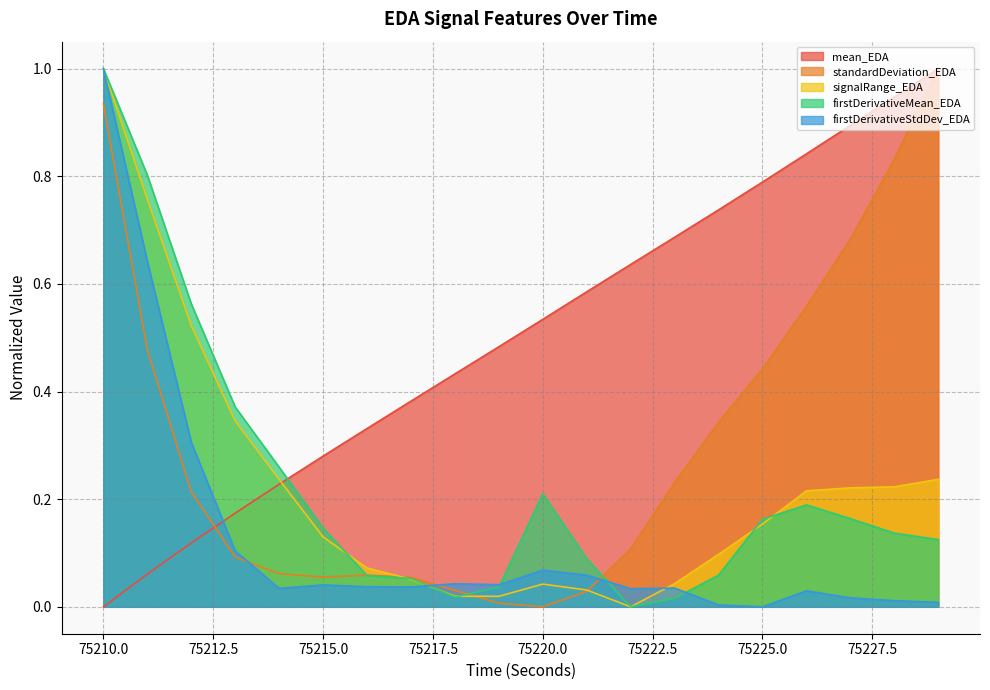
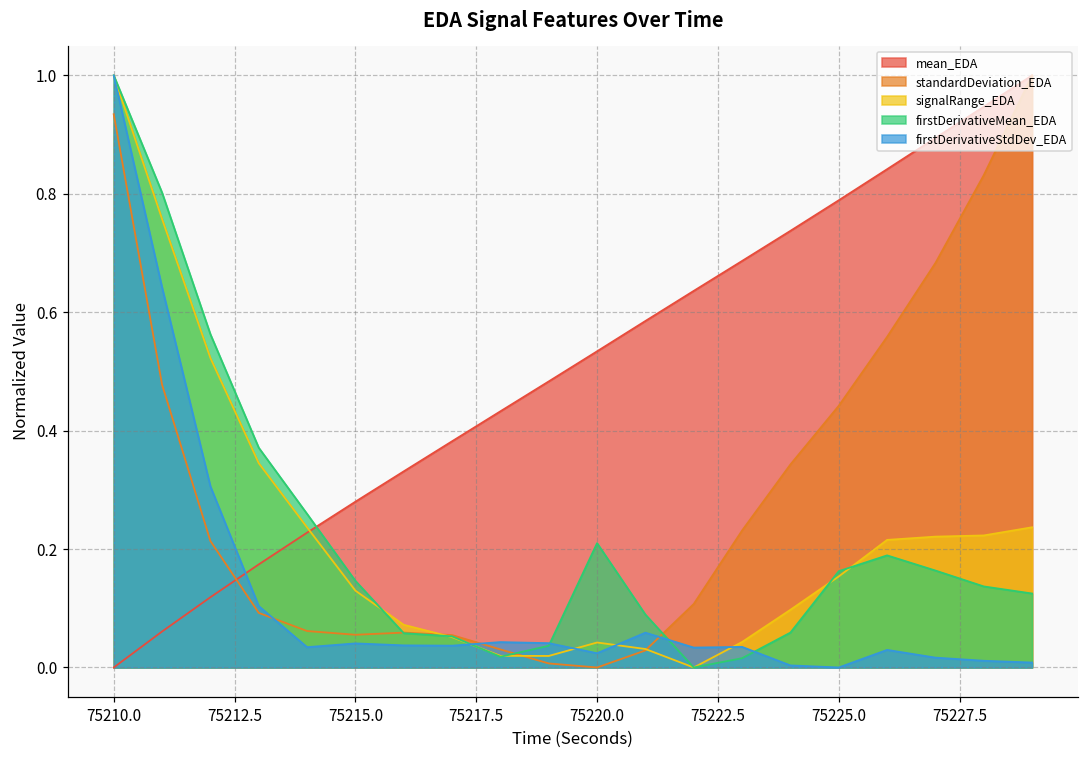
firstDerivativeStdDev_EDA, 75220.0: 0.07 -> 0.02
